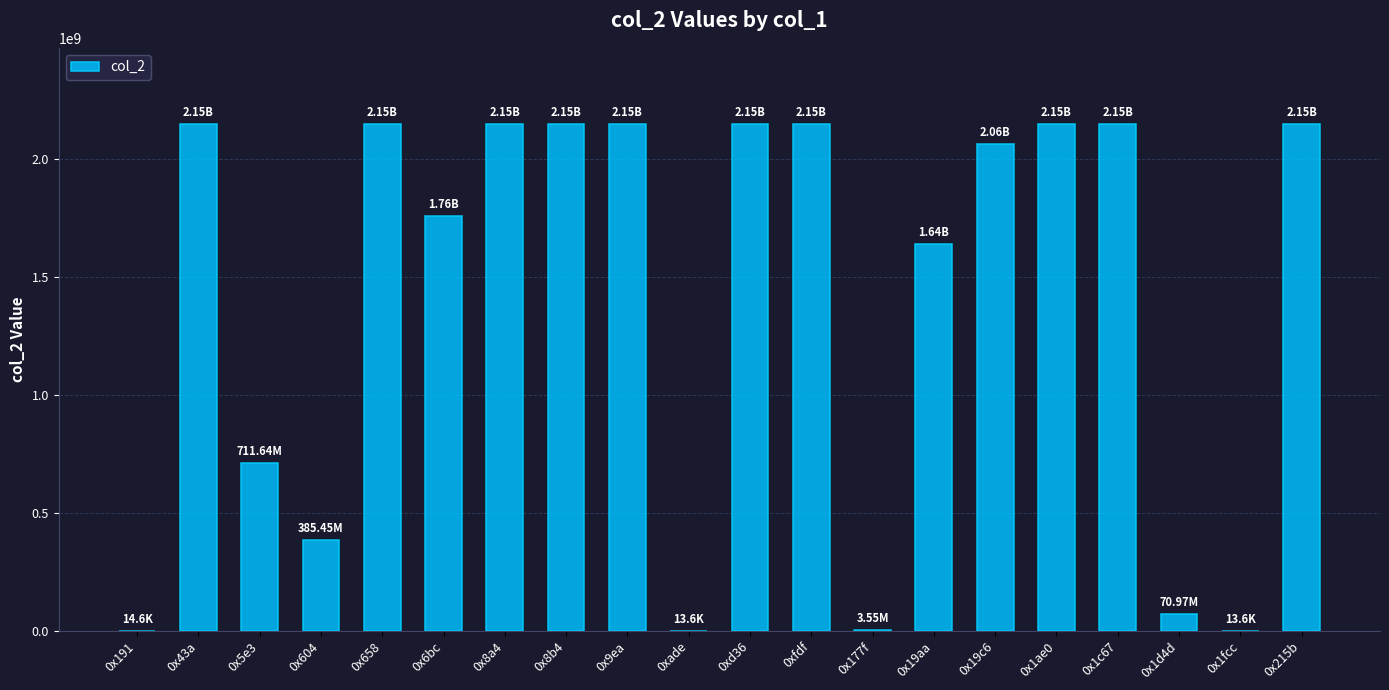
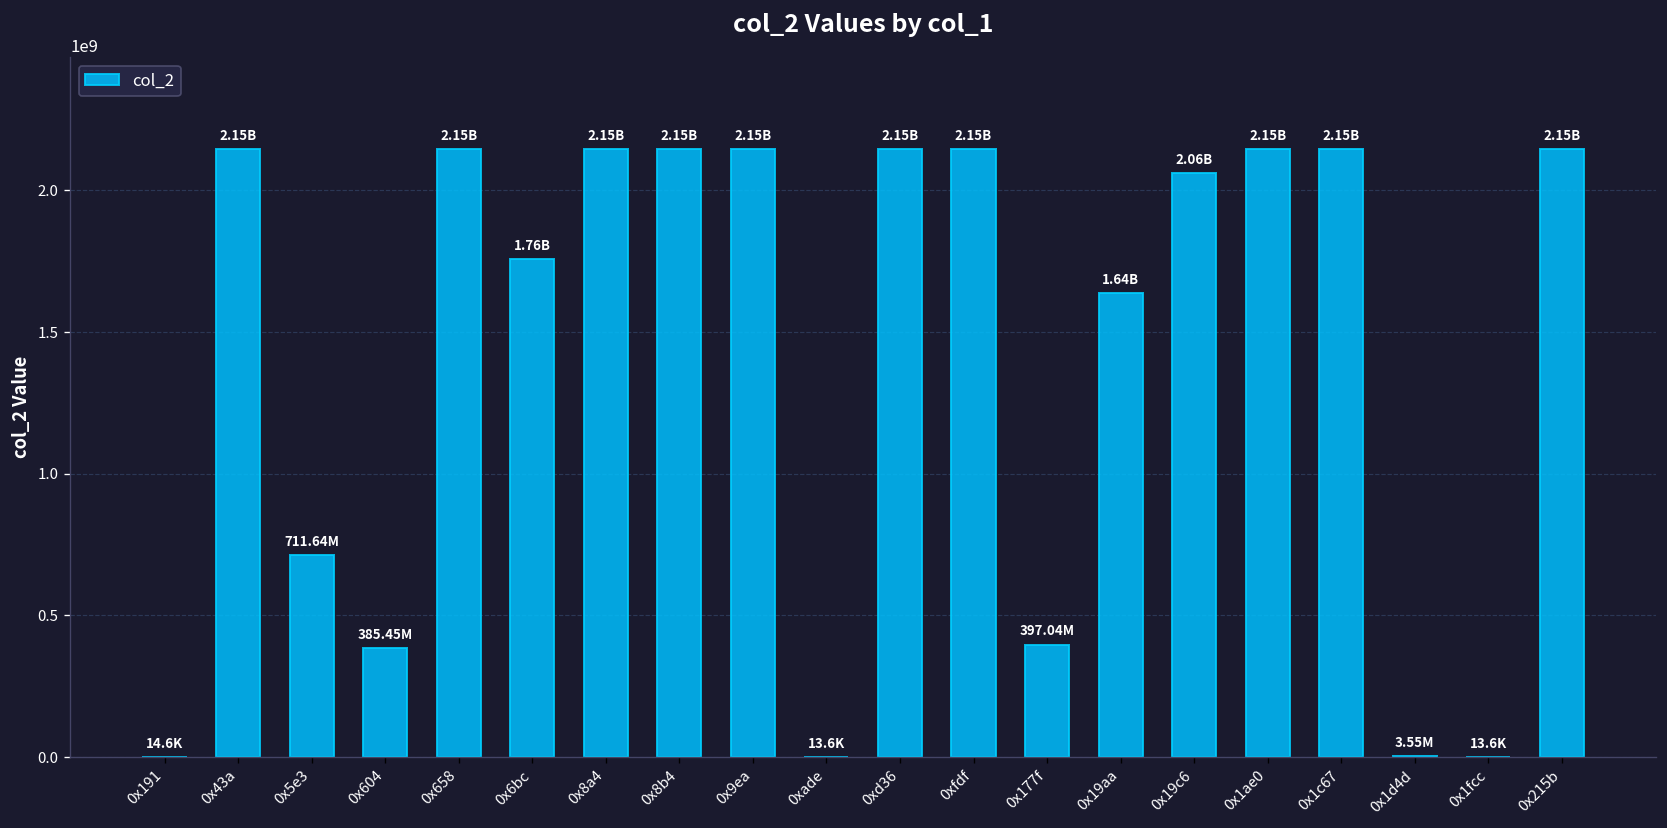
0x177f: 3.55M -> 397.04M
0x1d4d: 70.97M -> 3.55M
